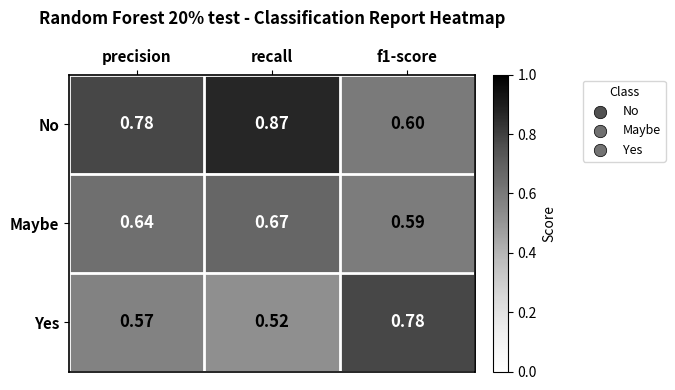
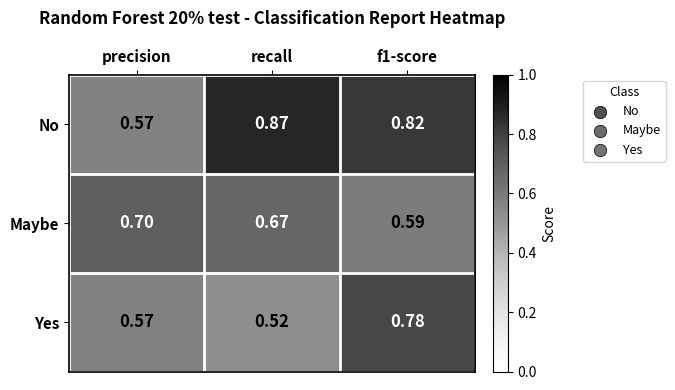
No, precision: 0.78 -> 0.57
No, f1-score: 0.60 -> 0.82
Maybe, precision: 0.64 -> 0.70
